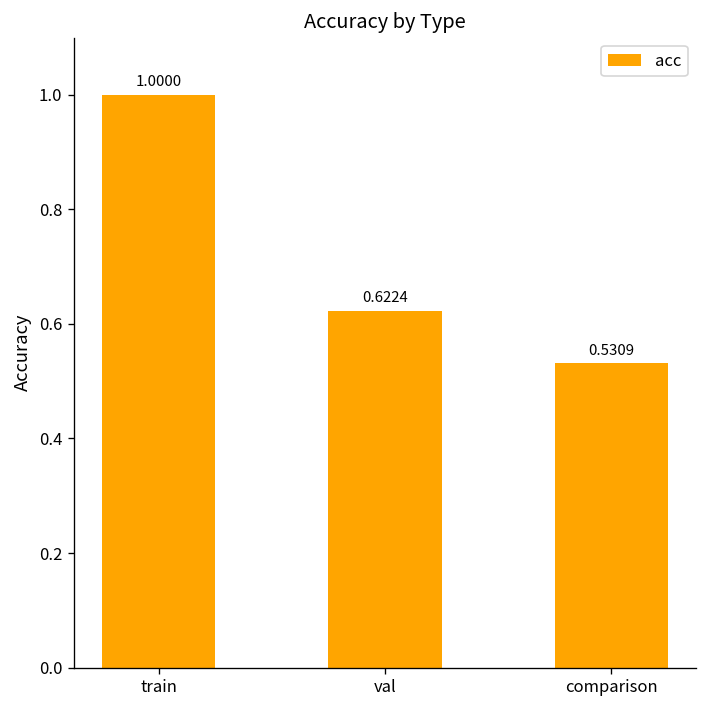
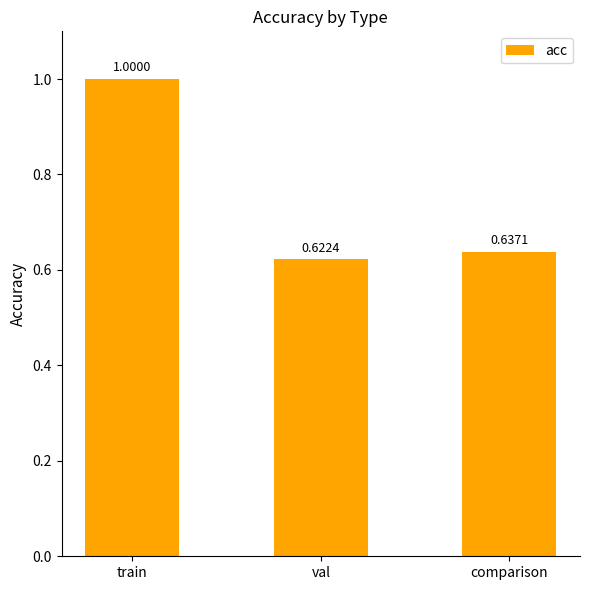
comparison: 0.5309 -> 0.6371
